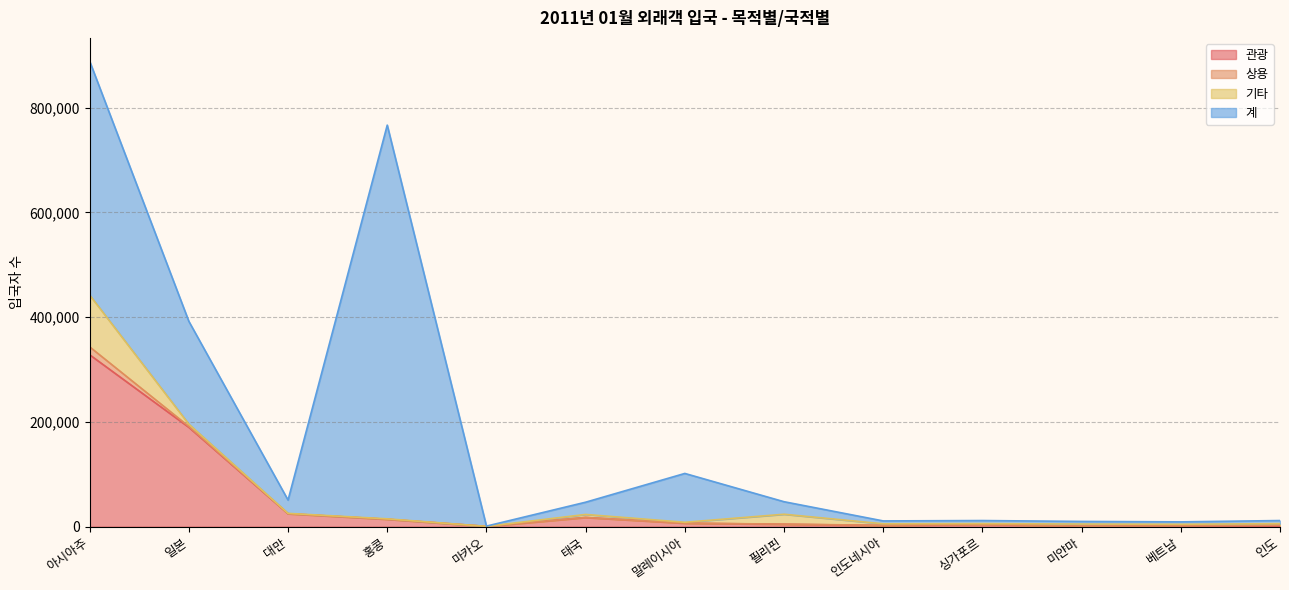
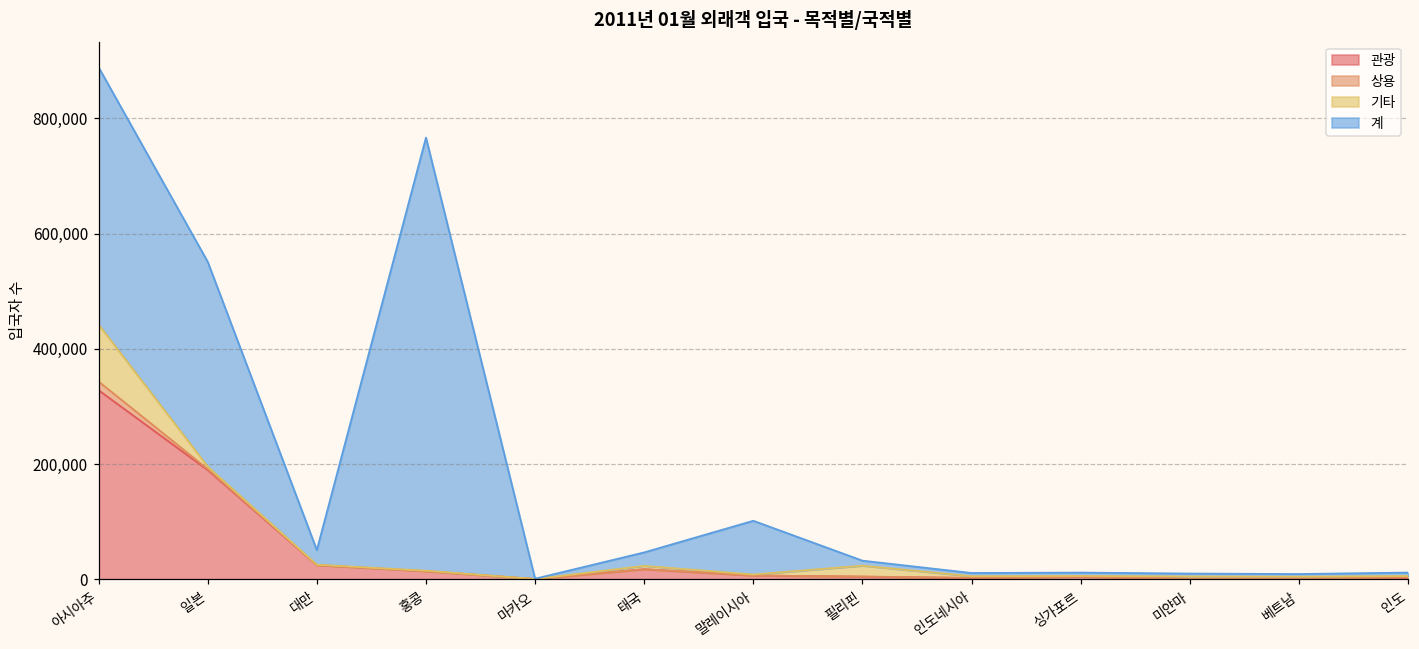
계, 일본: 200,000 -> 360,000
계, 필리핀: 20,000 -> 10,000
